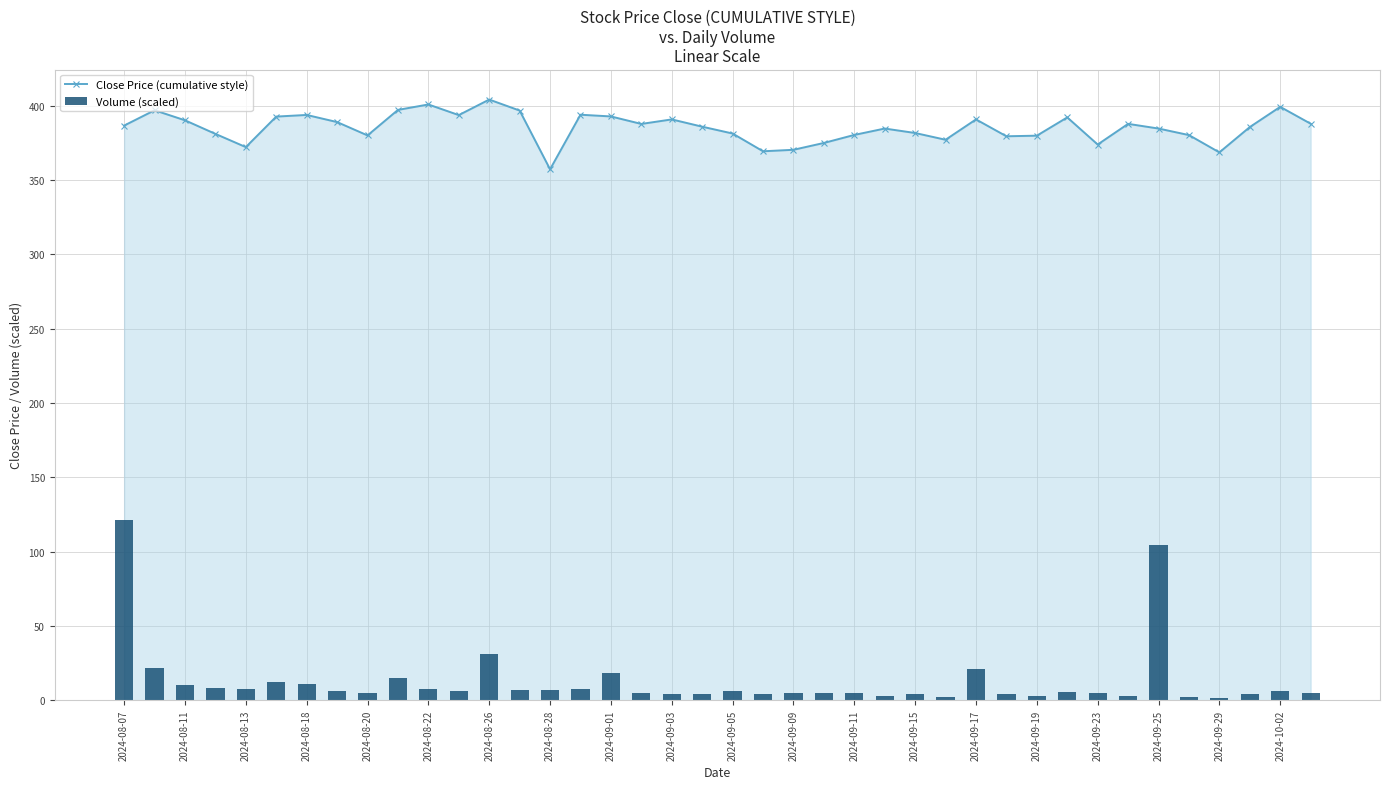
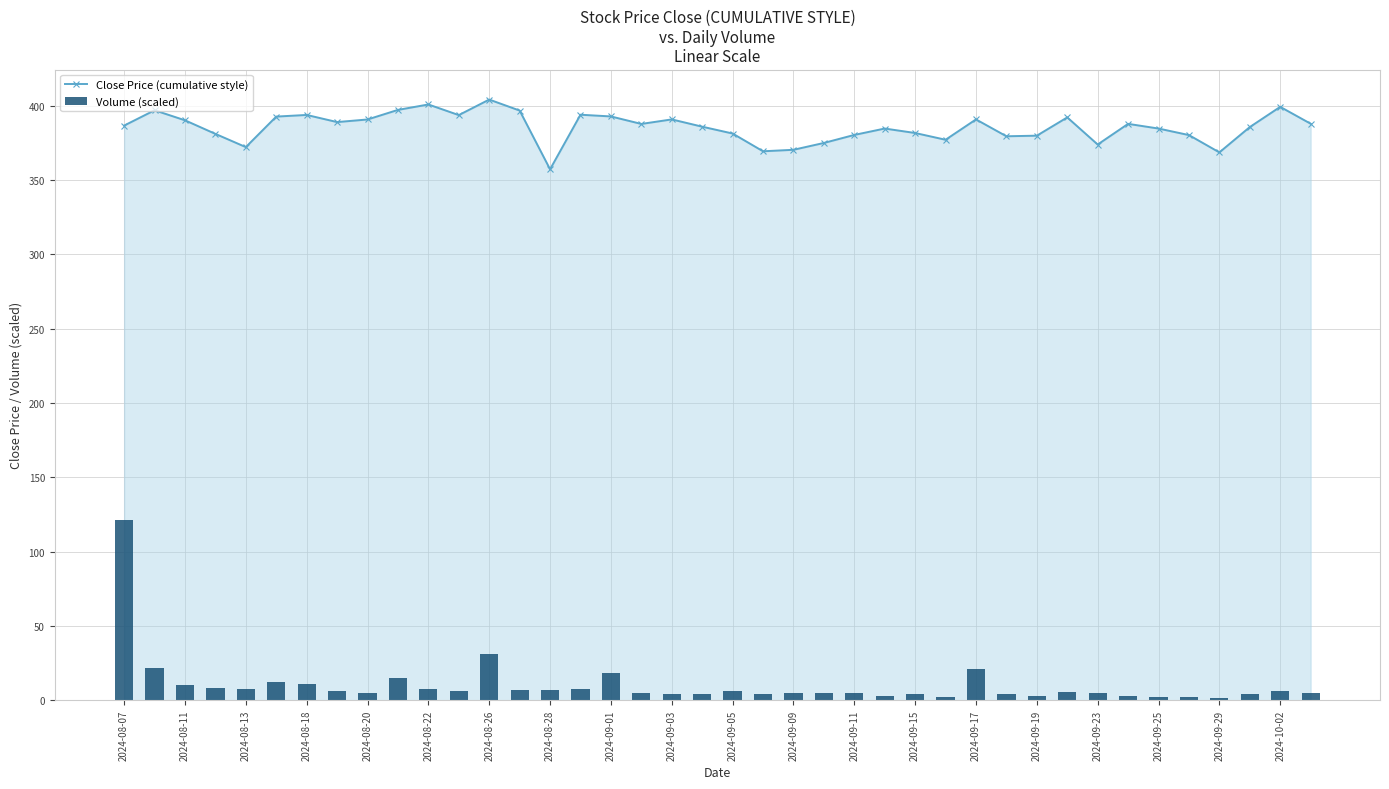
Close Price (cumulative style), 2024-08-20: 380 -> 391
Volume (scaled), 2024-09-25: 104 -> 2
